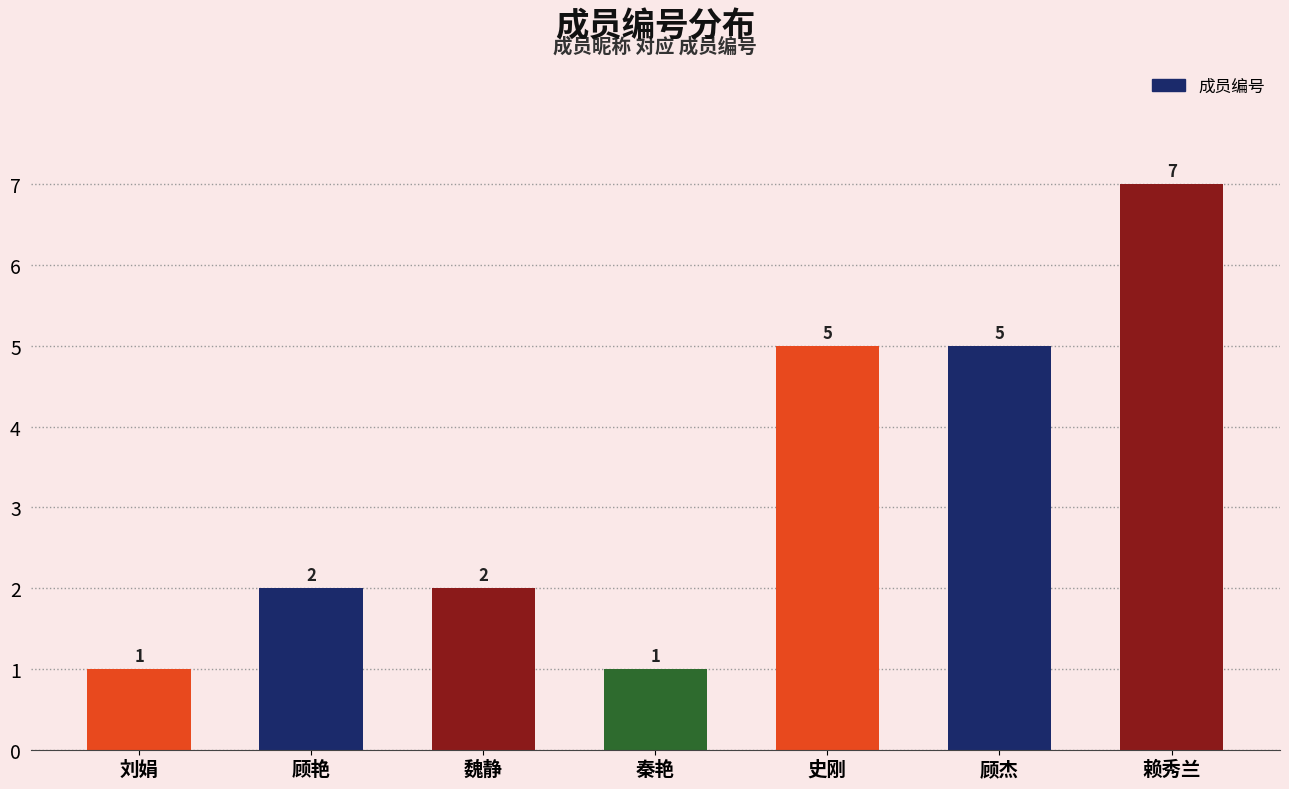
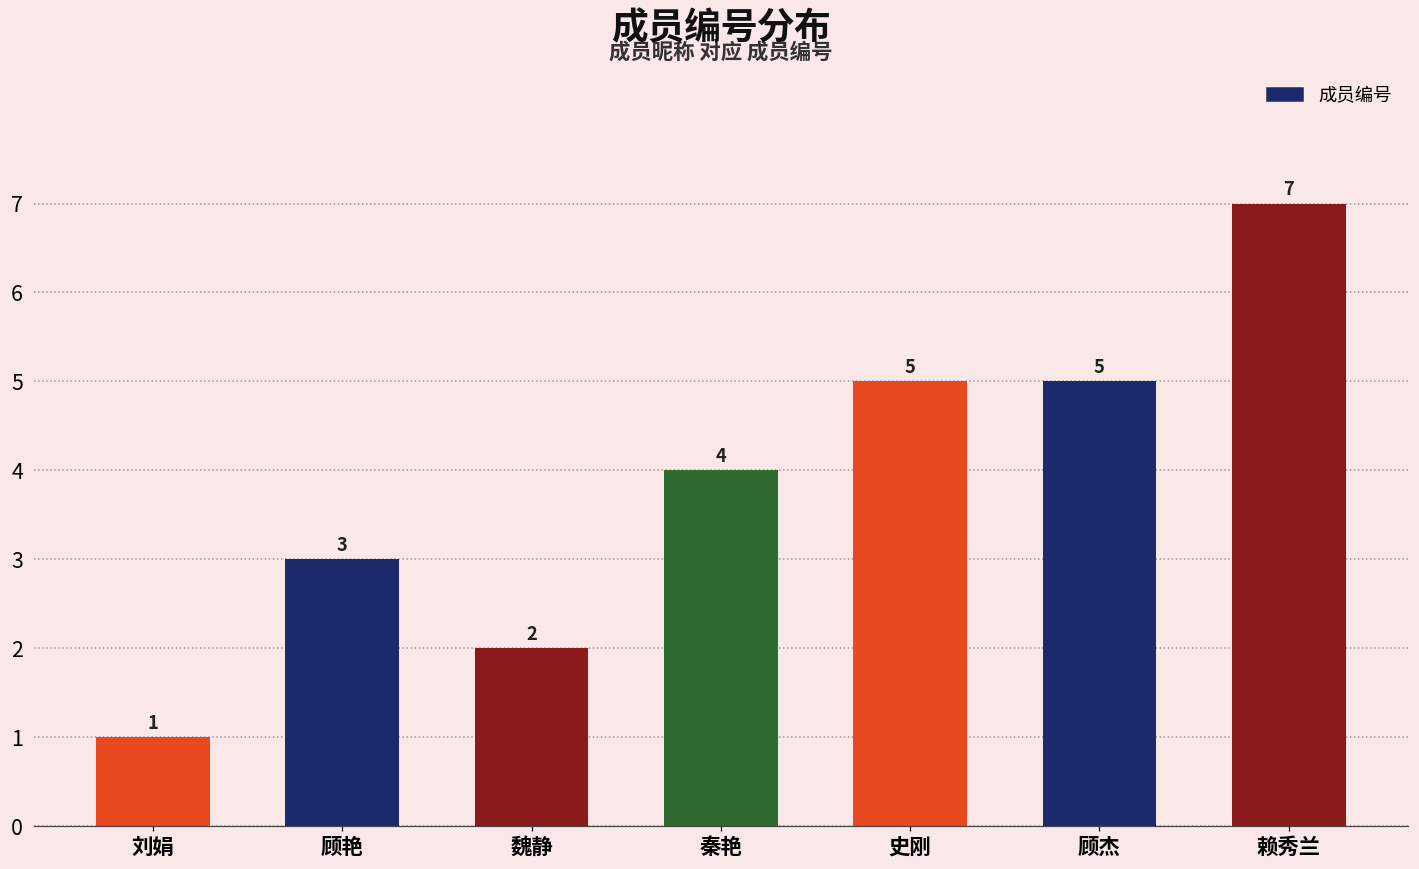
顾艳: 2 -> 3
秦艳: 1 -> 4
